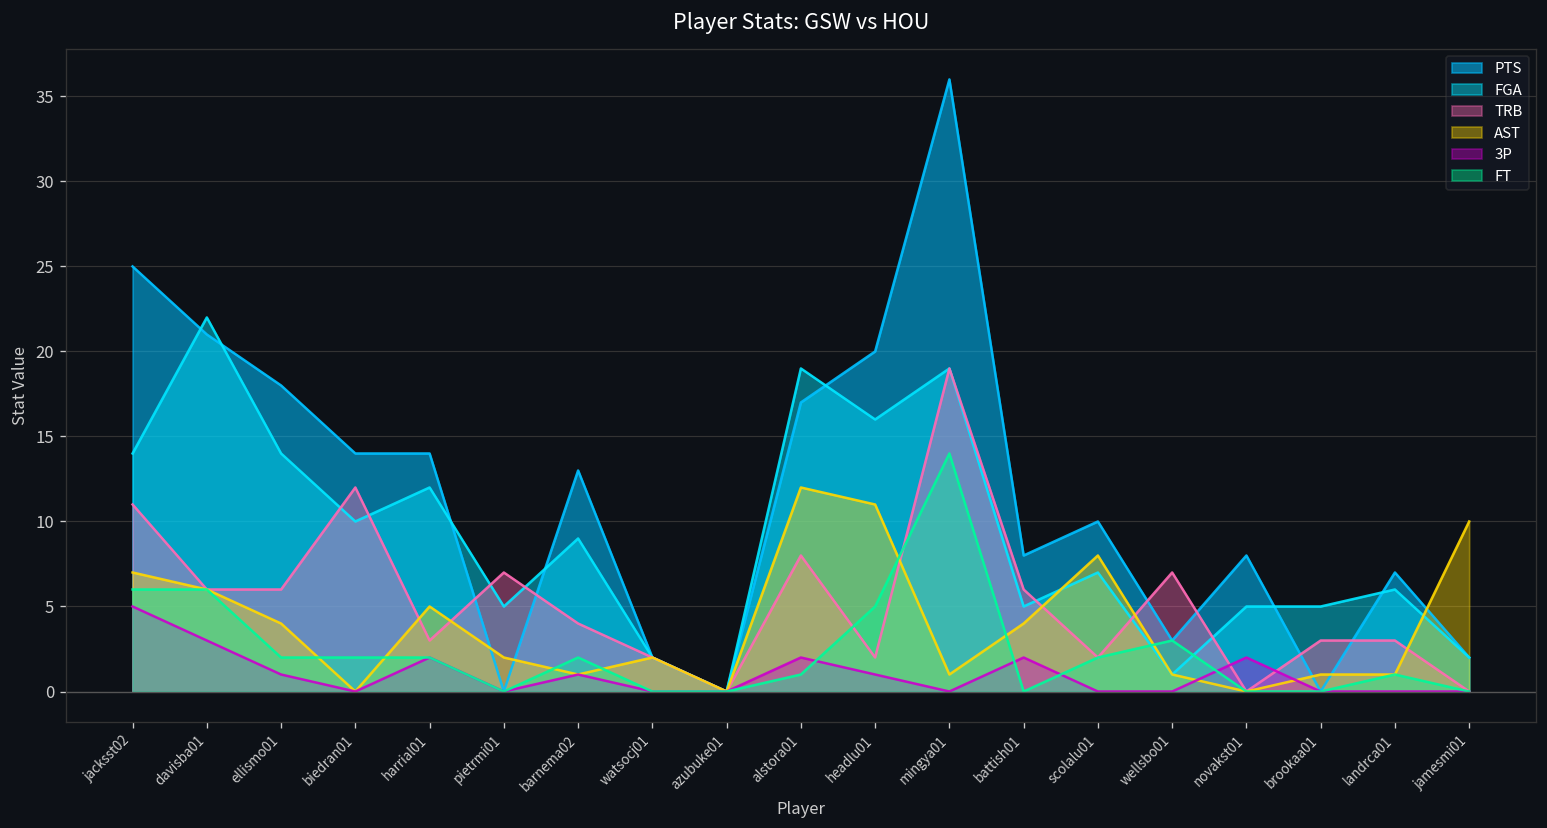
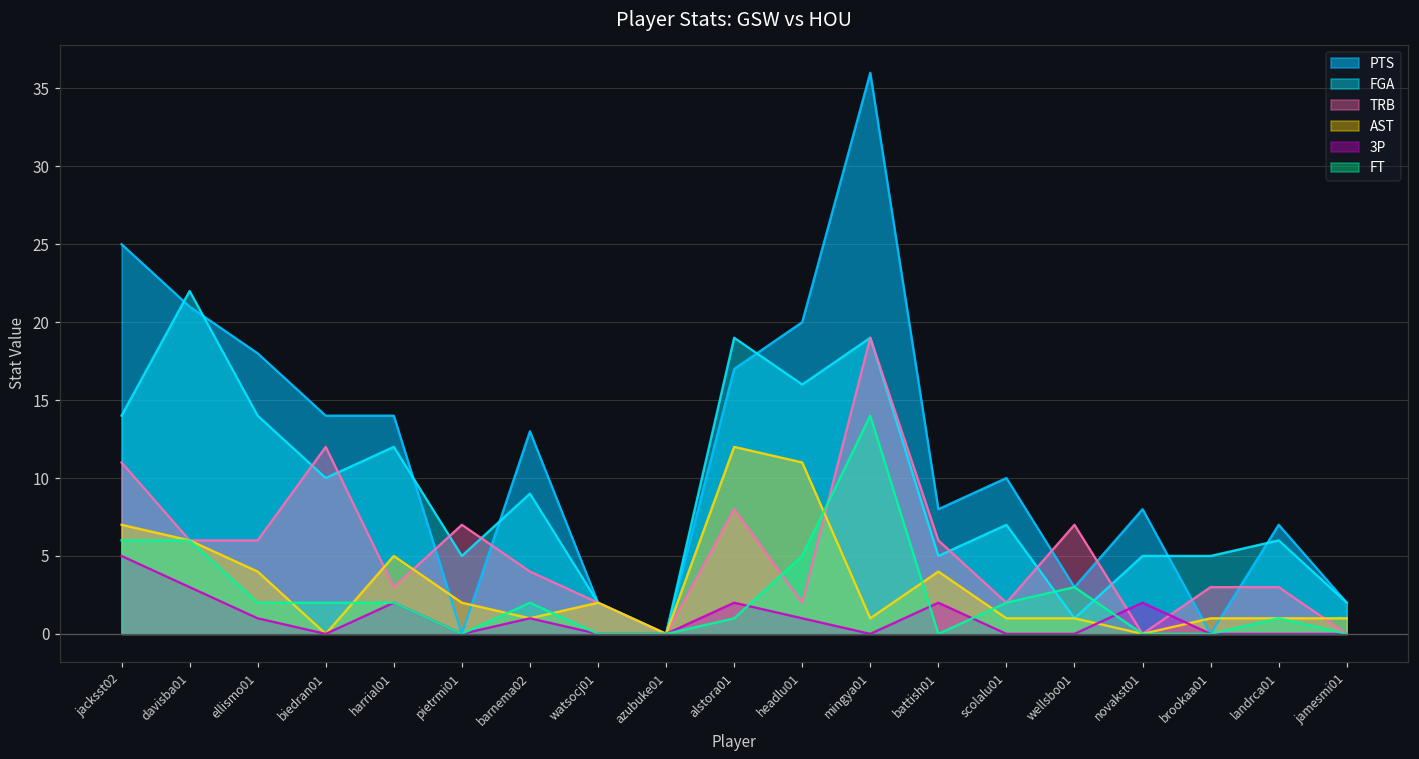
AST, scolalu01: 8 -> 1
AST, jamesmi01: 10 -> 1
